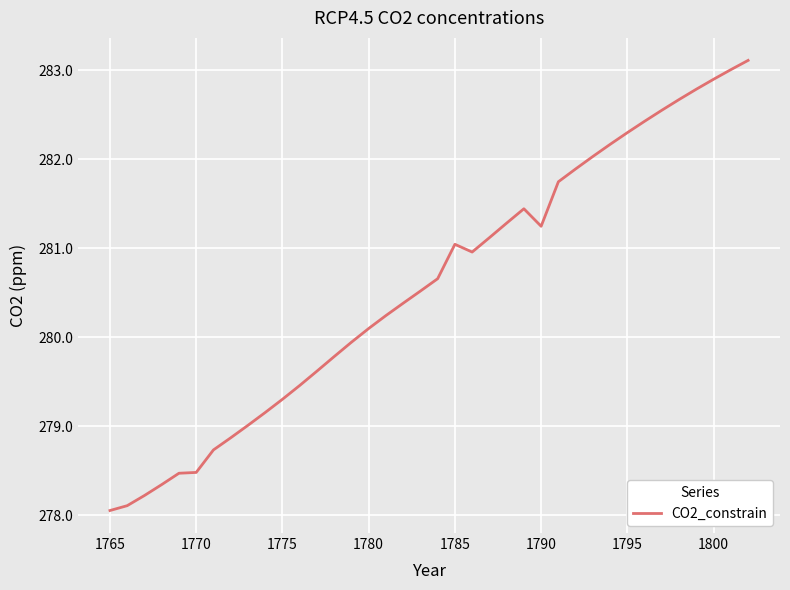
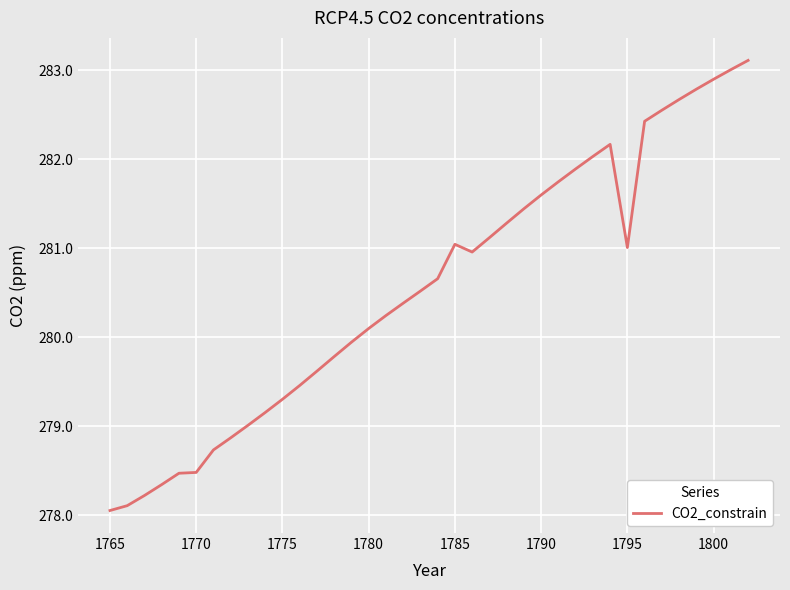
1790: 281.2 -> 281.6
1795: 282.3 -> 281.0
